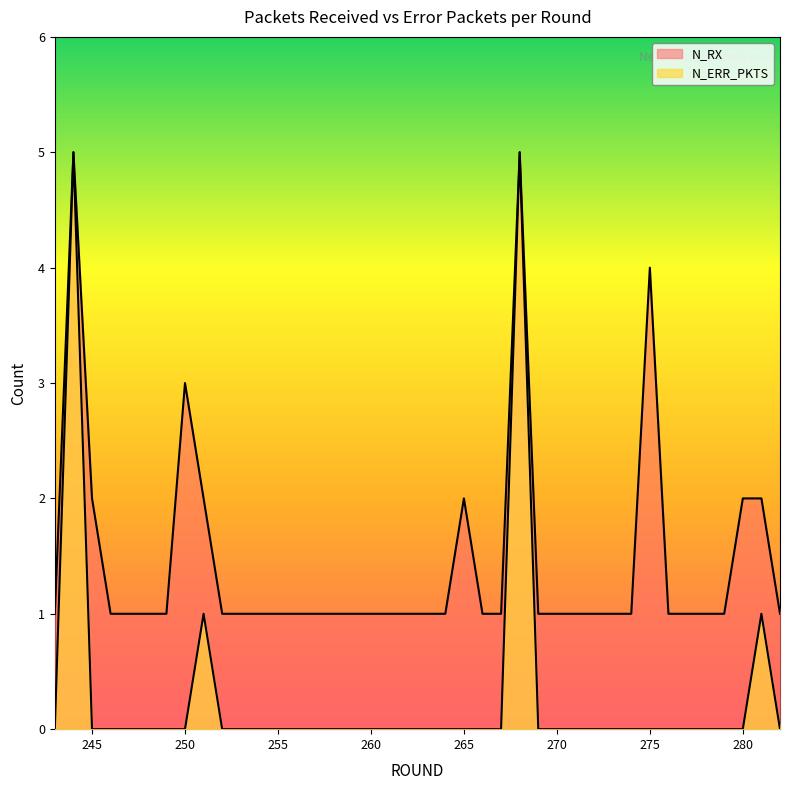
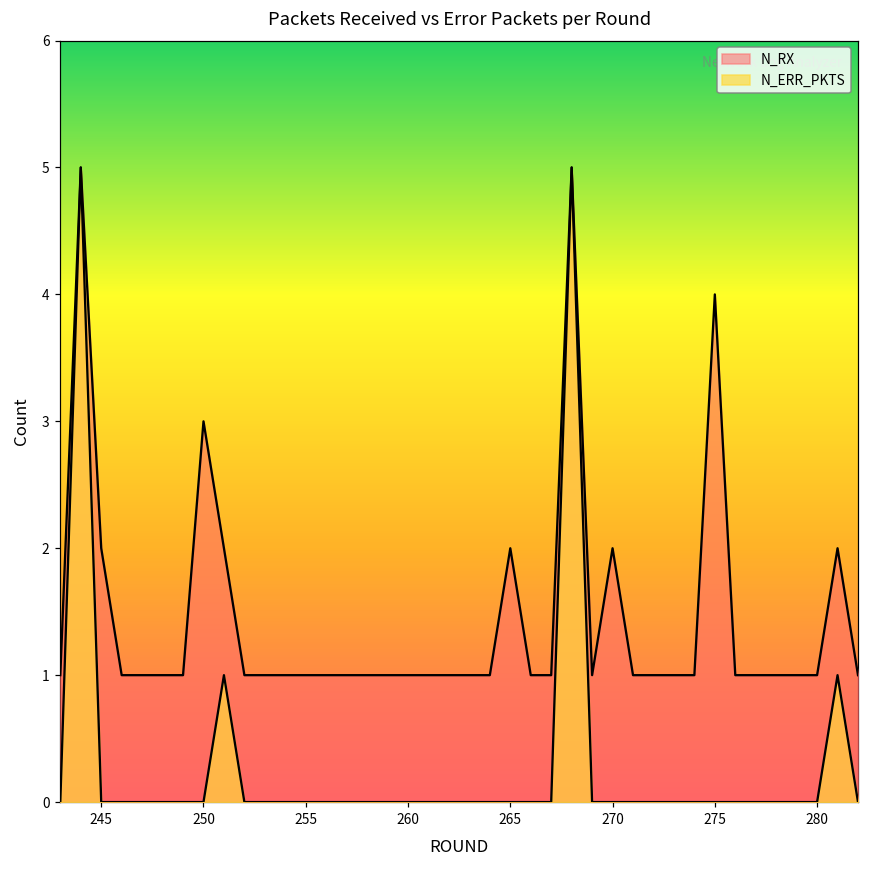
N_RX, 270: 1 -> 2
N_RX, 280: 2 -> 1
